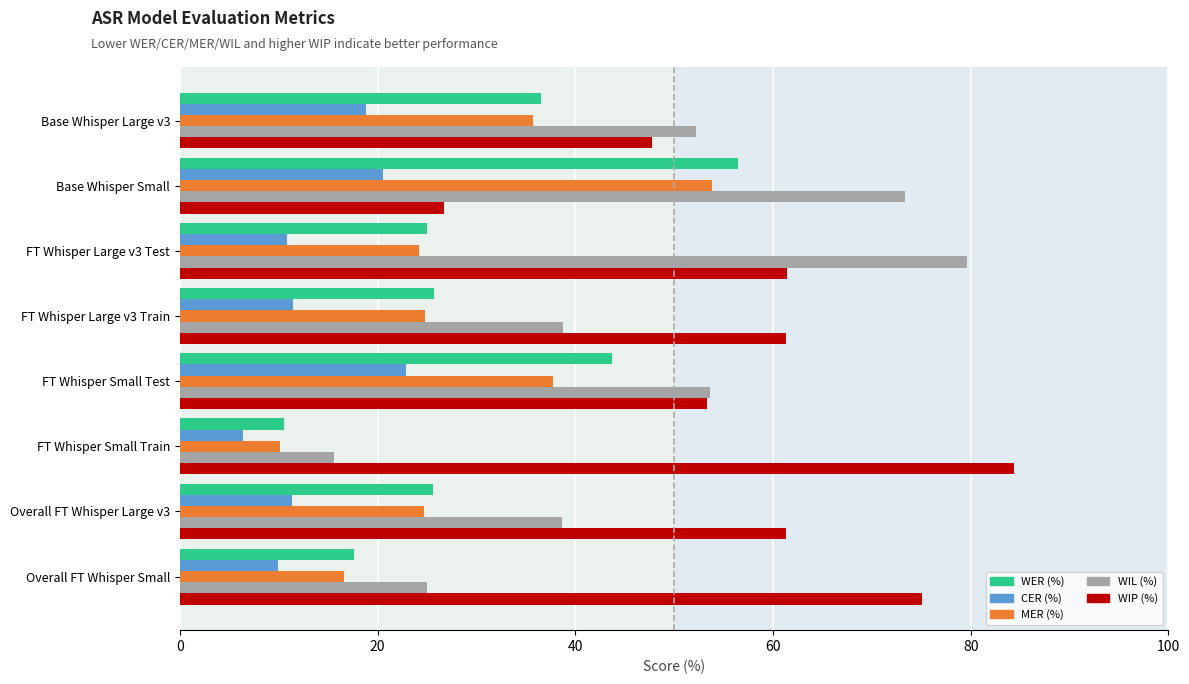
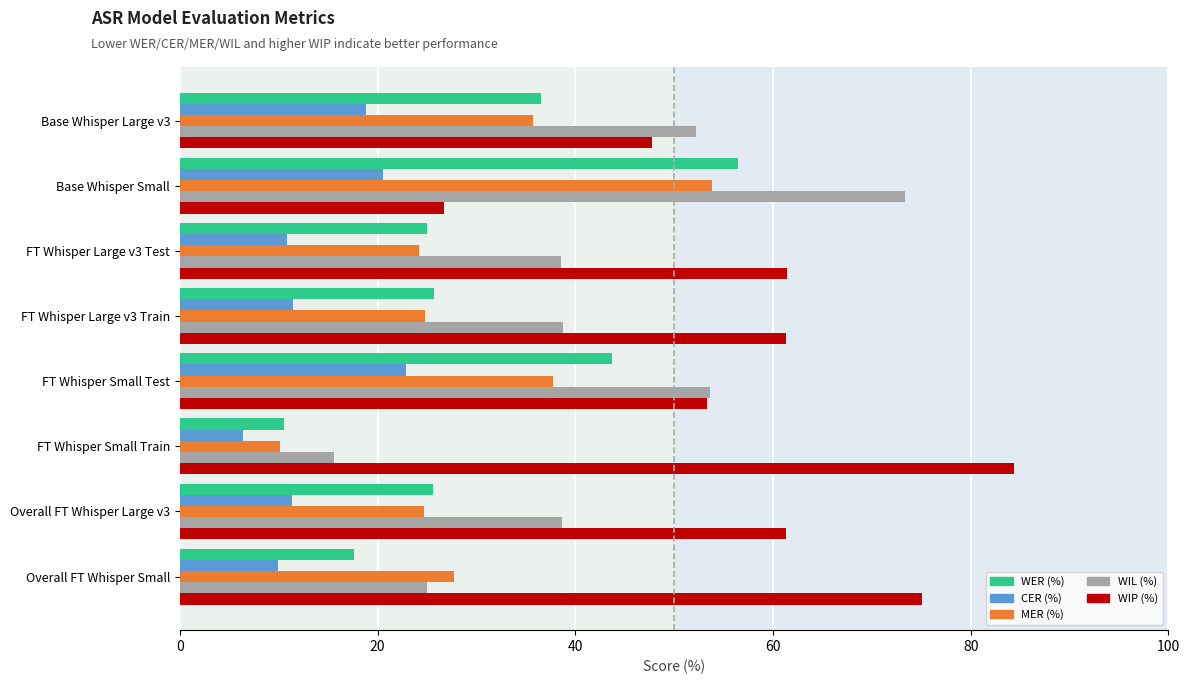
WIL (%), FT Whisper Large v3 Test: 80 -> 39
MER (%), Overall FT Whisper Small: 17 -> 28
